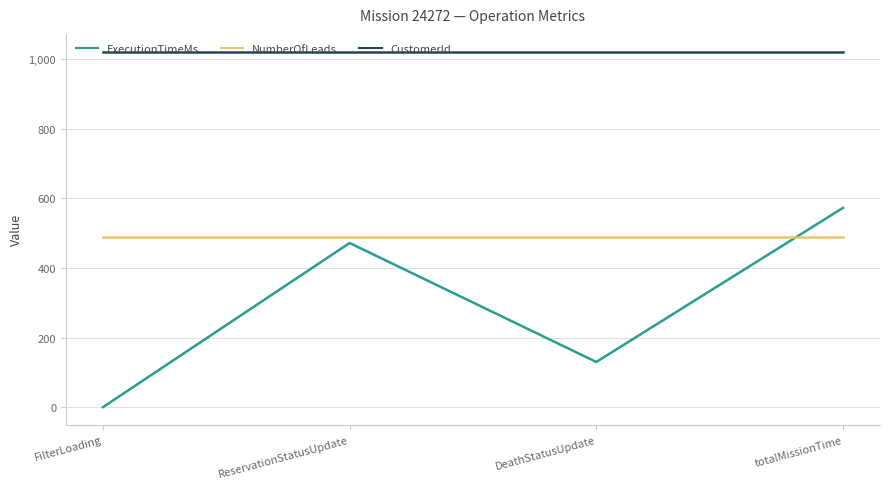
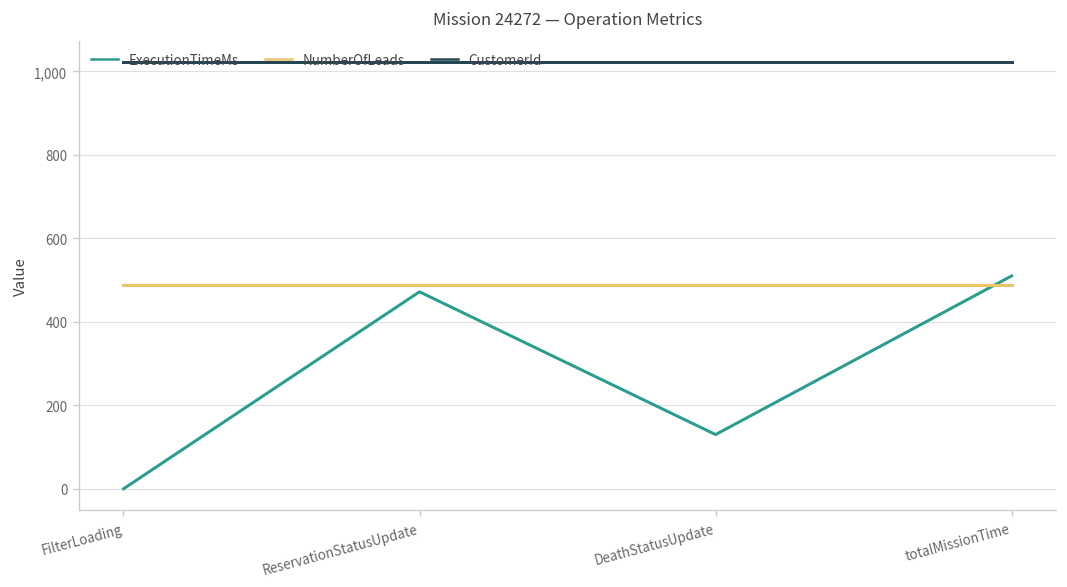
ExecutionTimeMs, totalMissionTime: 570 -> 510
